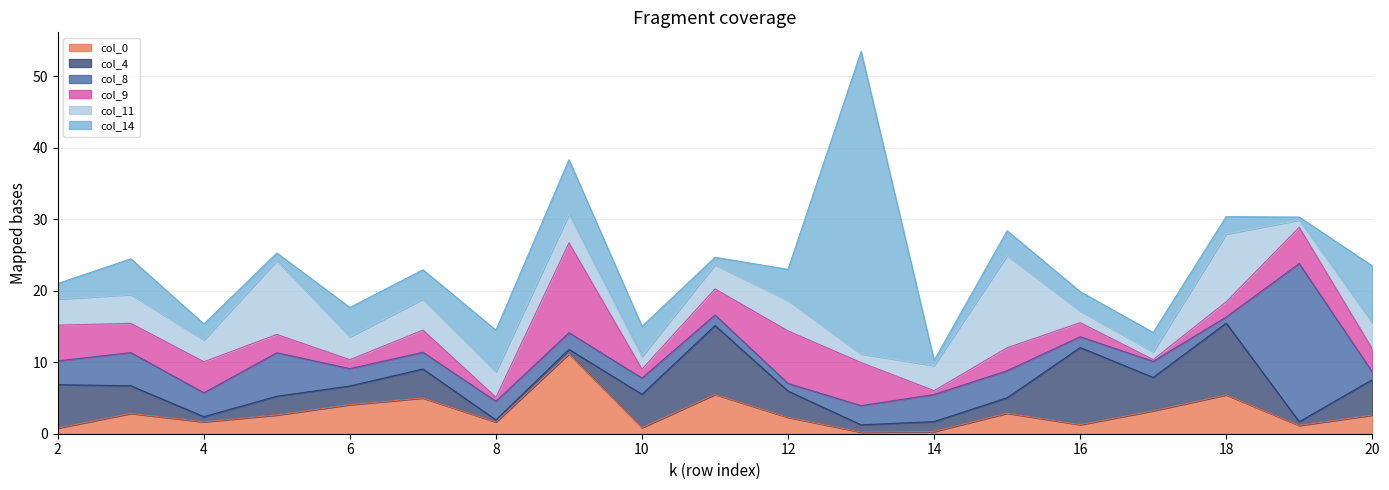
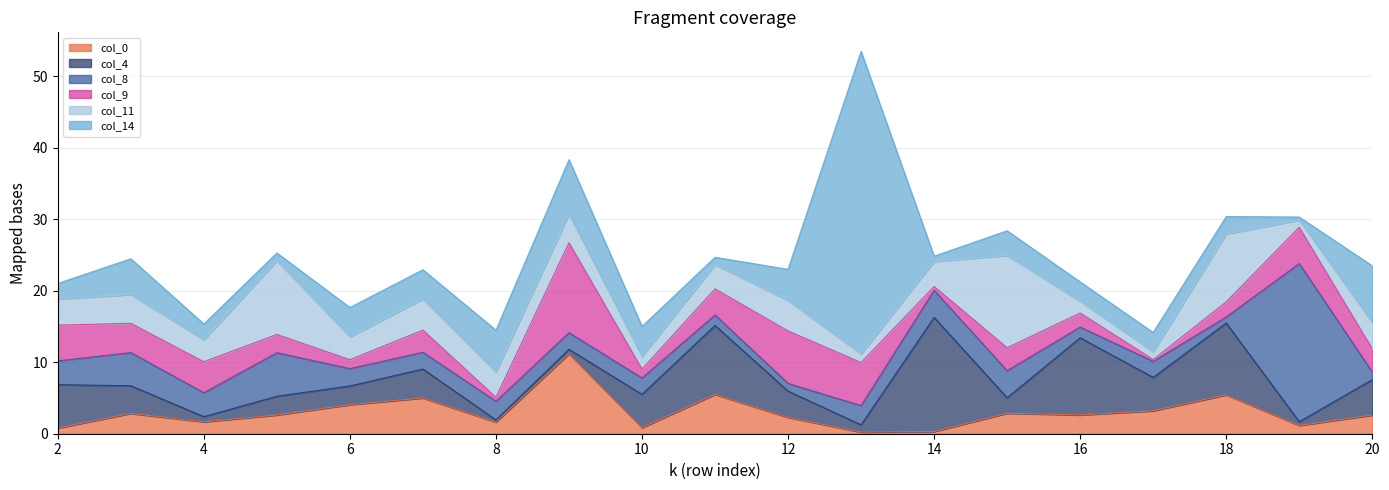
col_4, 14: 1 -> 16
col_0, 16: 1 -> 3
